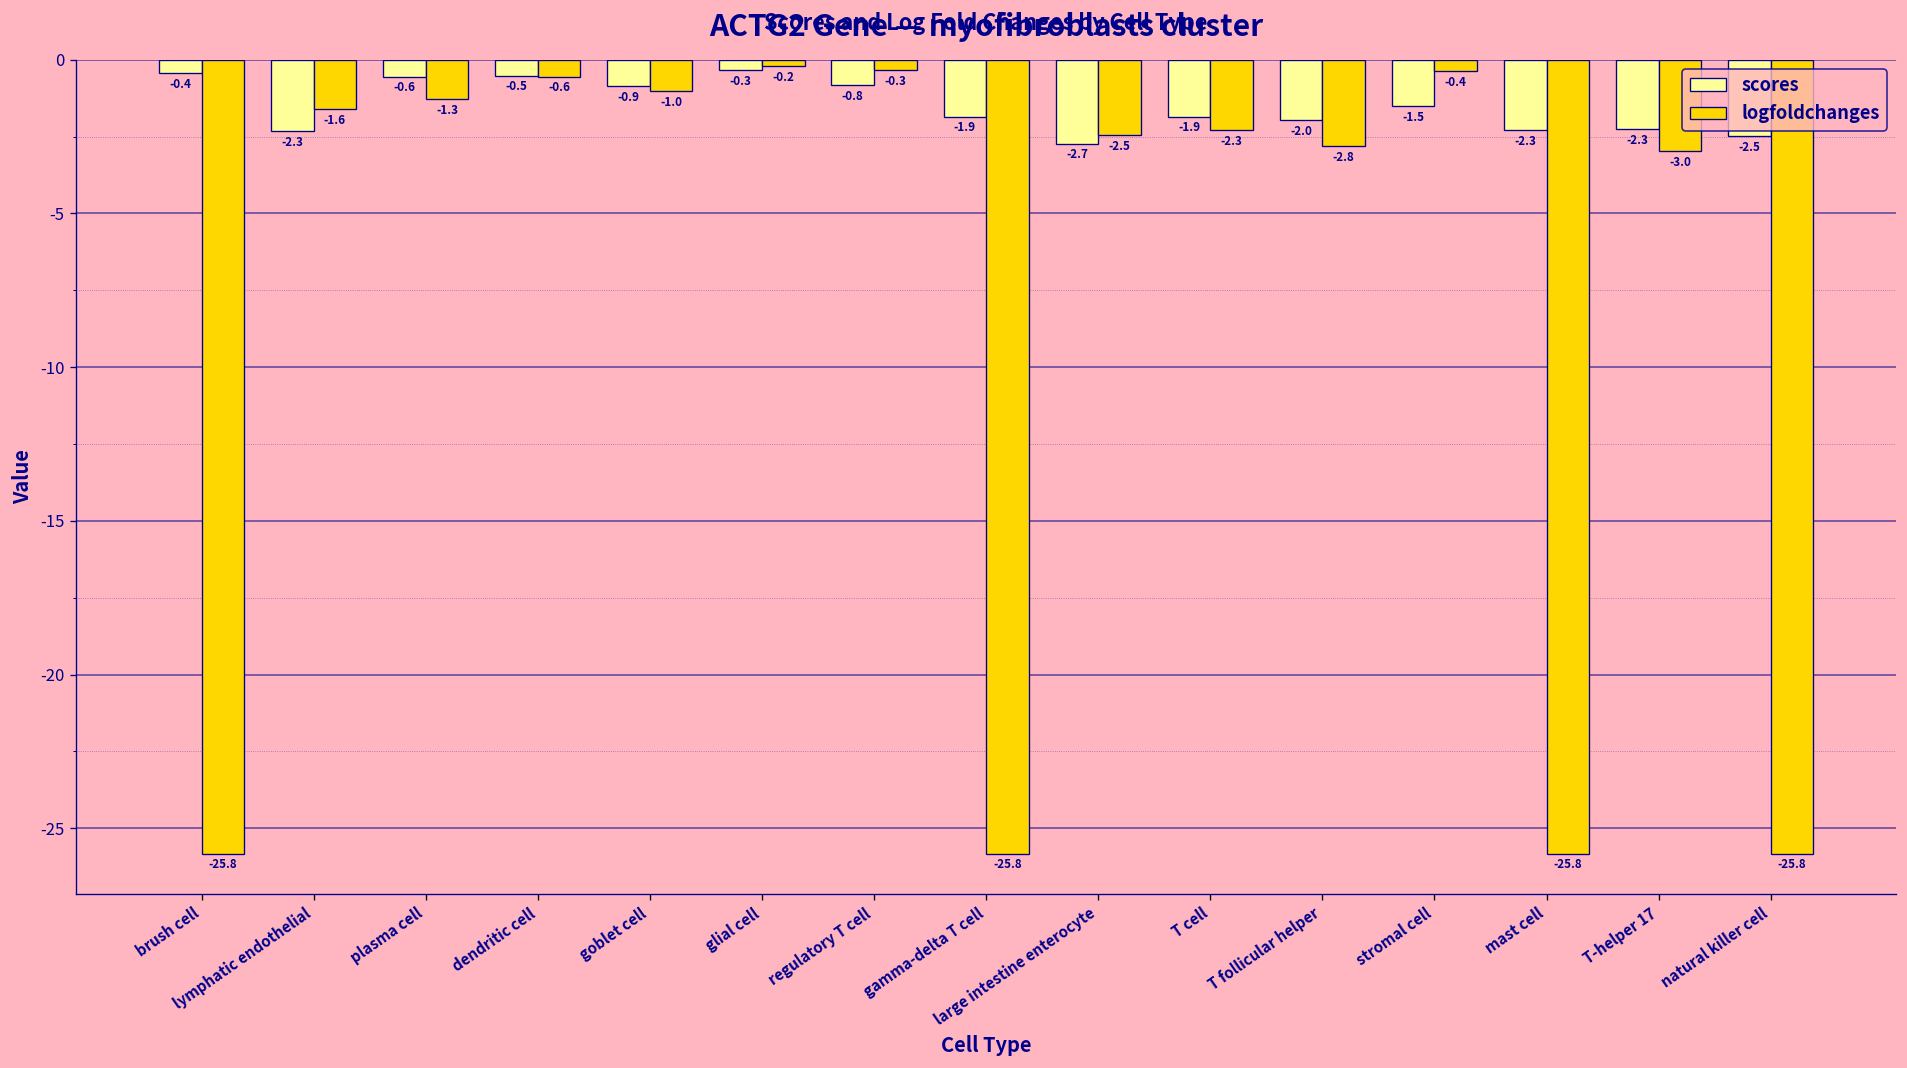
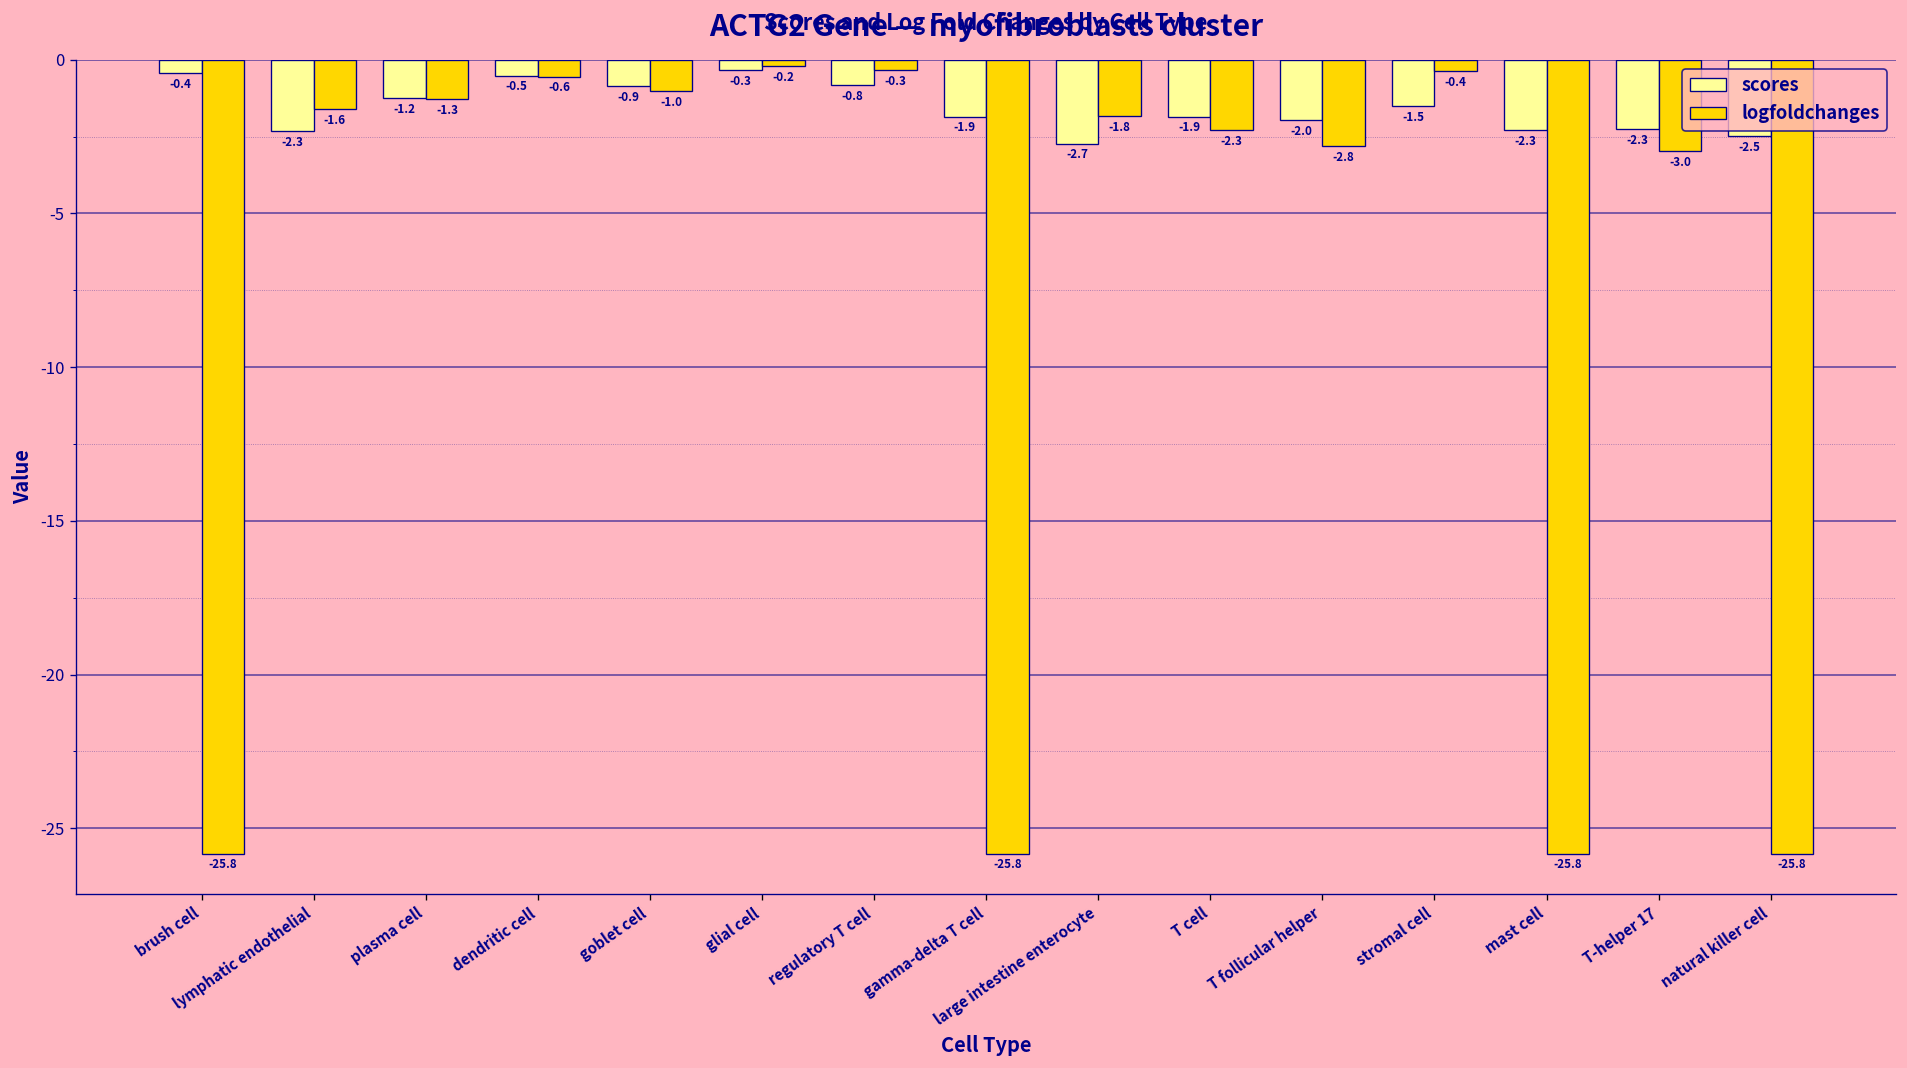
scores, plasma cell: -0.6 -> -1.2
logfoldchanges, large intestine enterocyte: -2.5 -> -1.8
